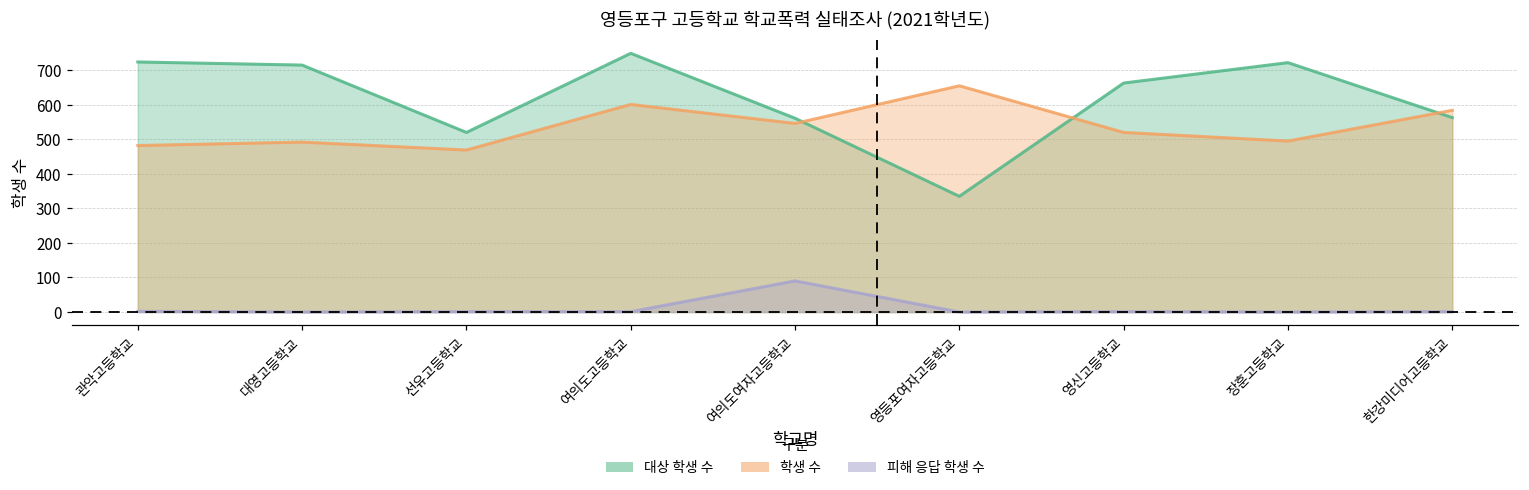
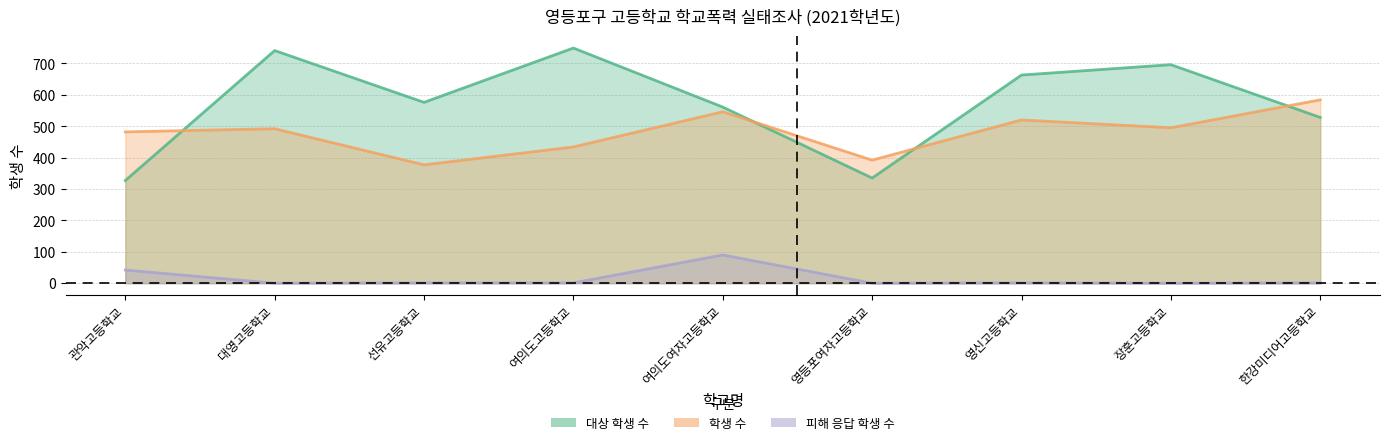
대상 학생 수, 관악고등학교: 720 -> 330
피해 응답 학생 수, 관악고등학교: 0 -> 40
대상 학생 수, 대영고등학교: 720 -> 740
대상 학생 수, 선유고등학교: 520 -> 580
학생 수, 선유고등학교: 470 -> 380
학생 수, 여의도고등학교: 600 -> 430
학생 수, 영등포여자고등학교: 660 -> 390
대상 학생 수, 장훈고등학교: 720 -> 700
대상 학생 수, 한강미디어고등학교: 560 -> 530
